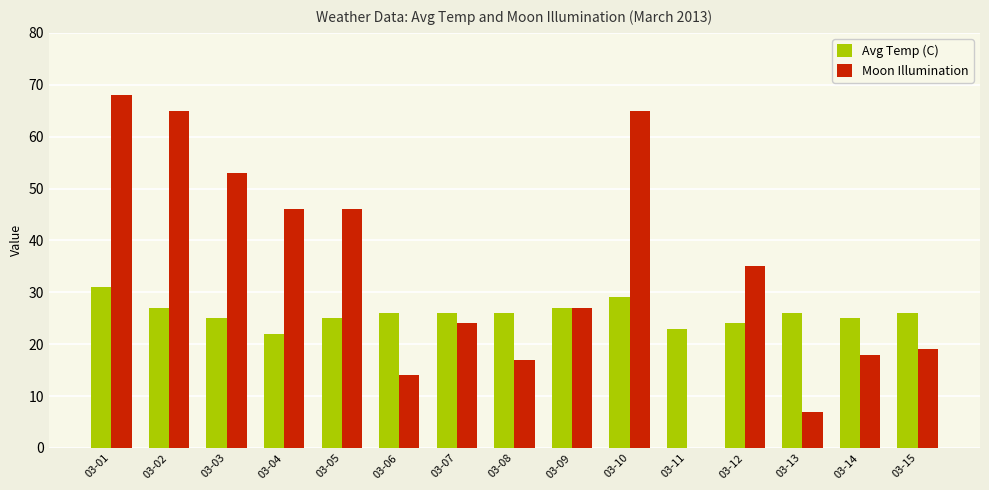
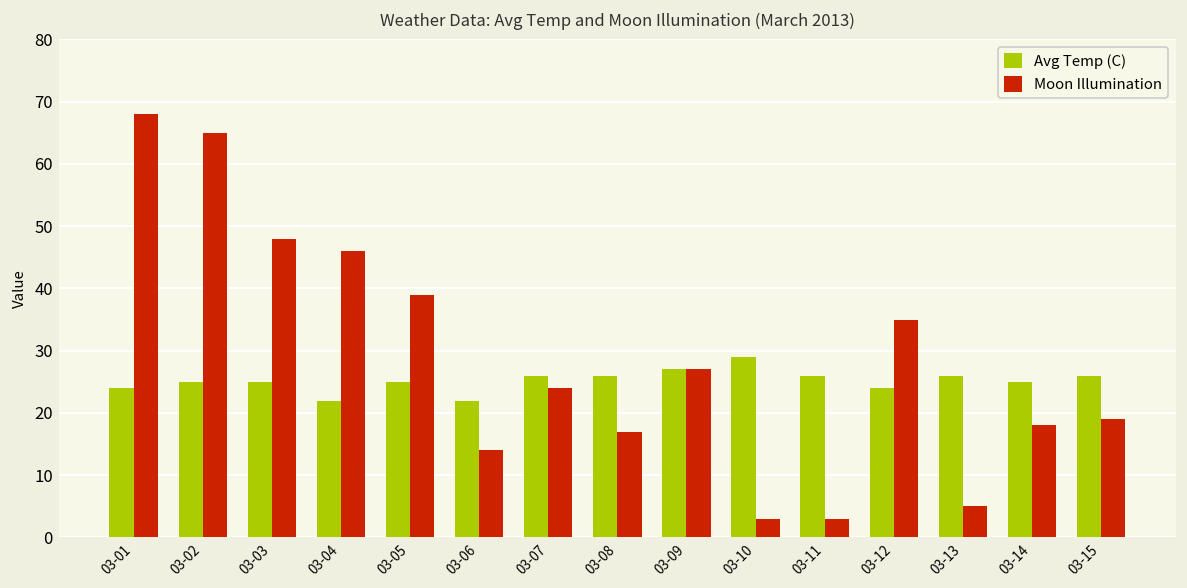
Avg Temp (C), 03-01: 31 -> 24
Avg Temp (C), 03-02: 27 -> 25
Moon Illumination, 03-03: 53 -> 48
Moon Illumination, 03-05: 46 -> 39
Avg Temp (C), 03-06: 26 -> 22
Moon Illumination, 03-10: 65 -> 3
Avg Temp (C), 03-11: 23 -> 26
Moon Illumination, 03-11: 0 -> 3
Moon Illumination, 03-13: 7 -> 5
